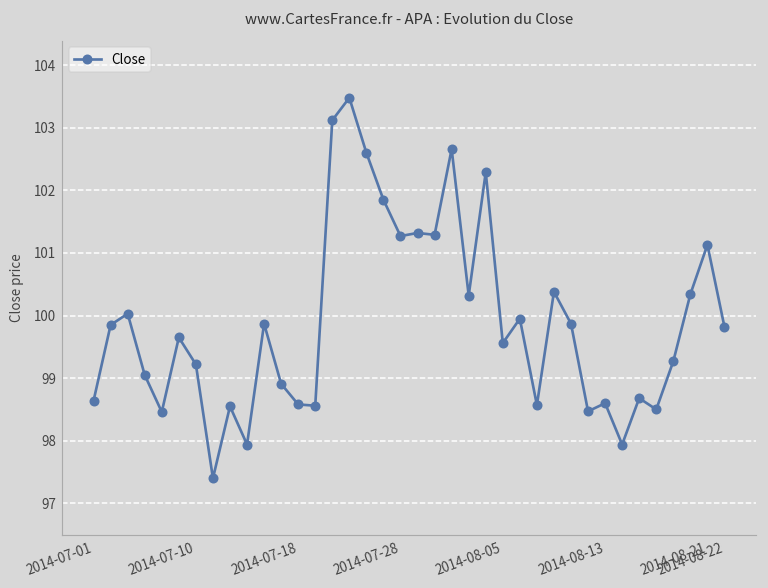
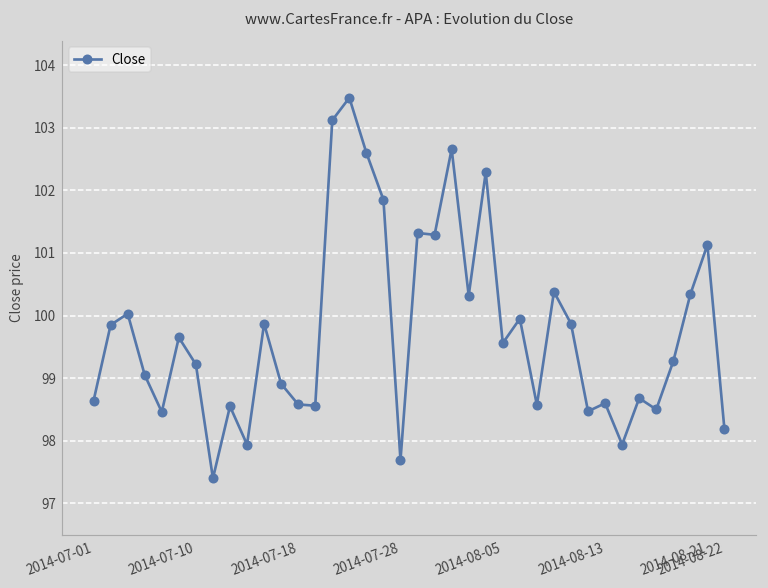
2014-07-28: 101.3 -> 97.7
2014-08-22: 99.8 -> 98.2
